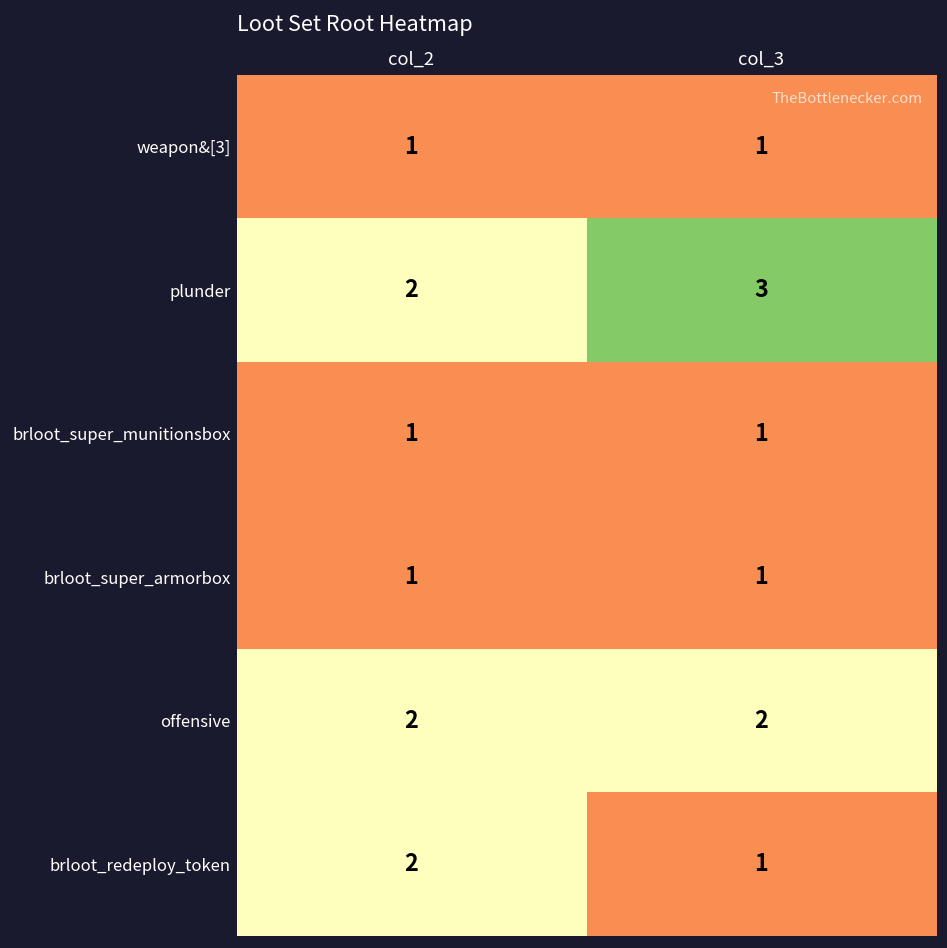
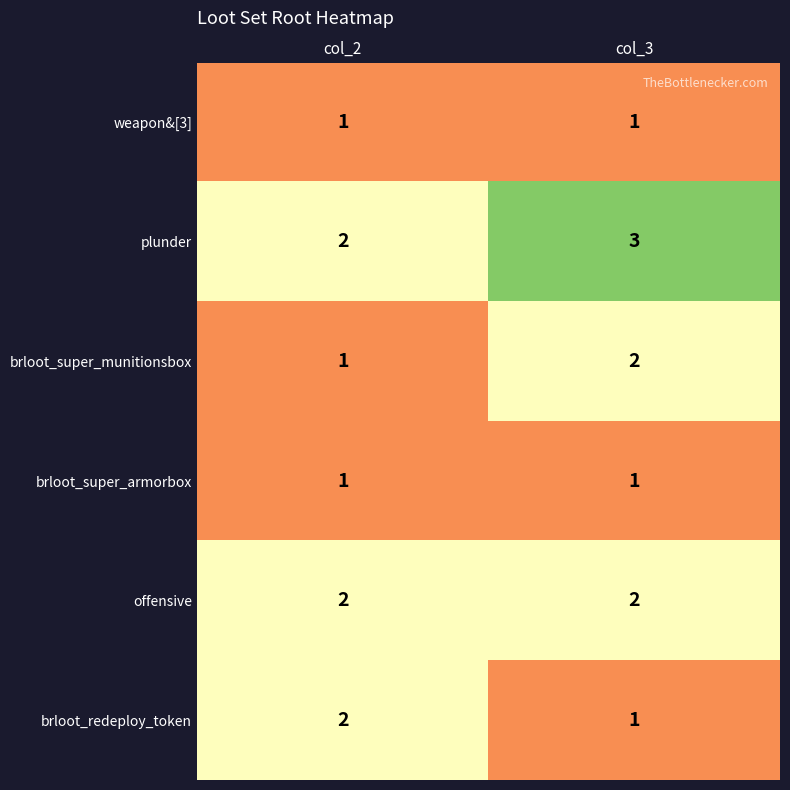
brloot_super_munitionsbox, col_3: 1 -> 2
